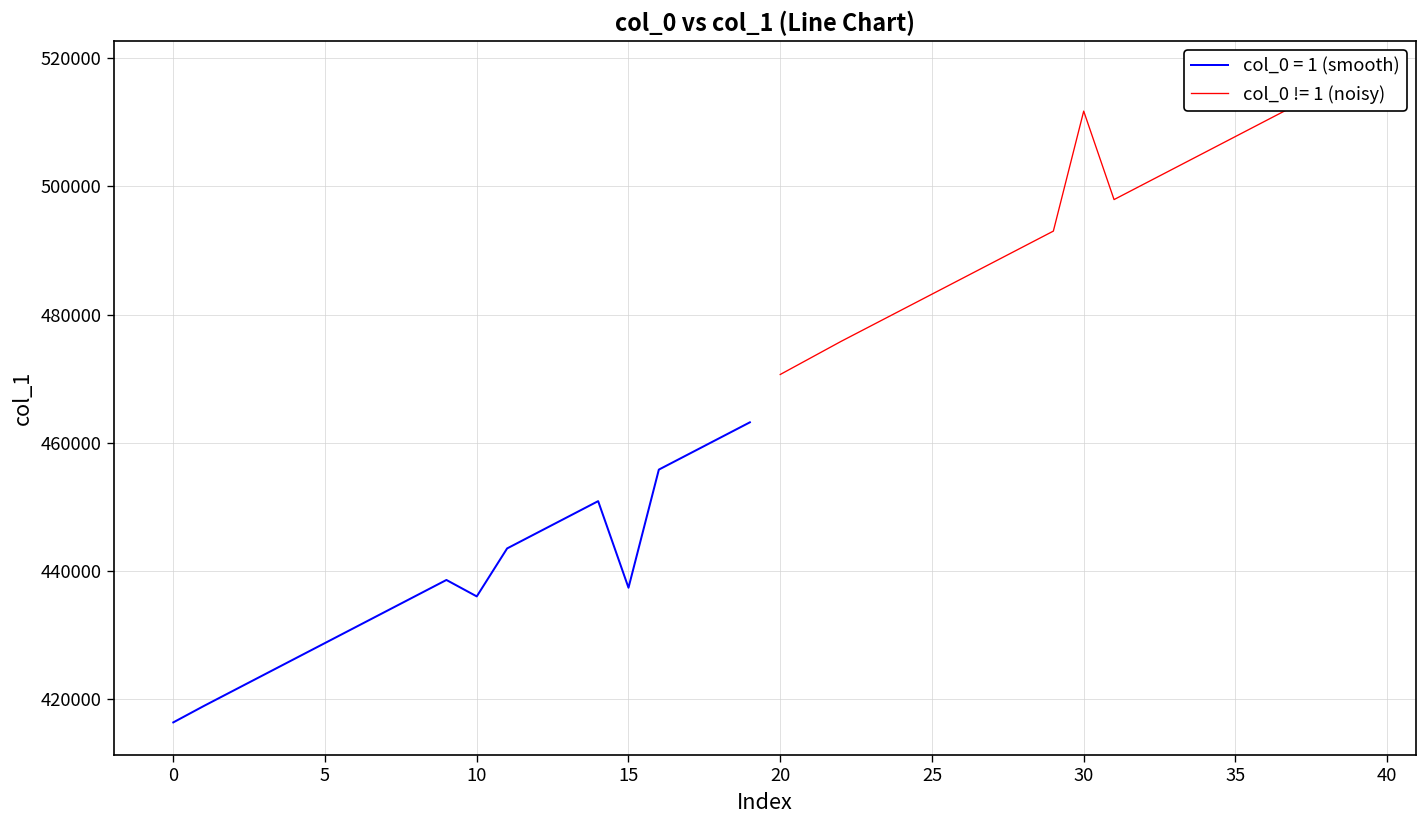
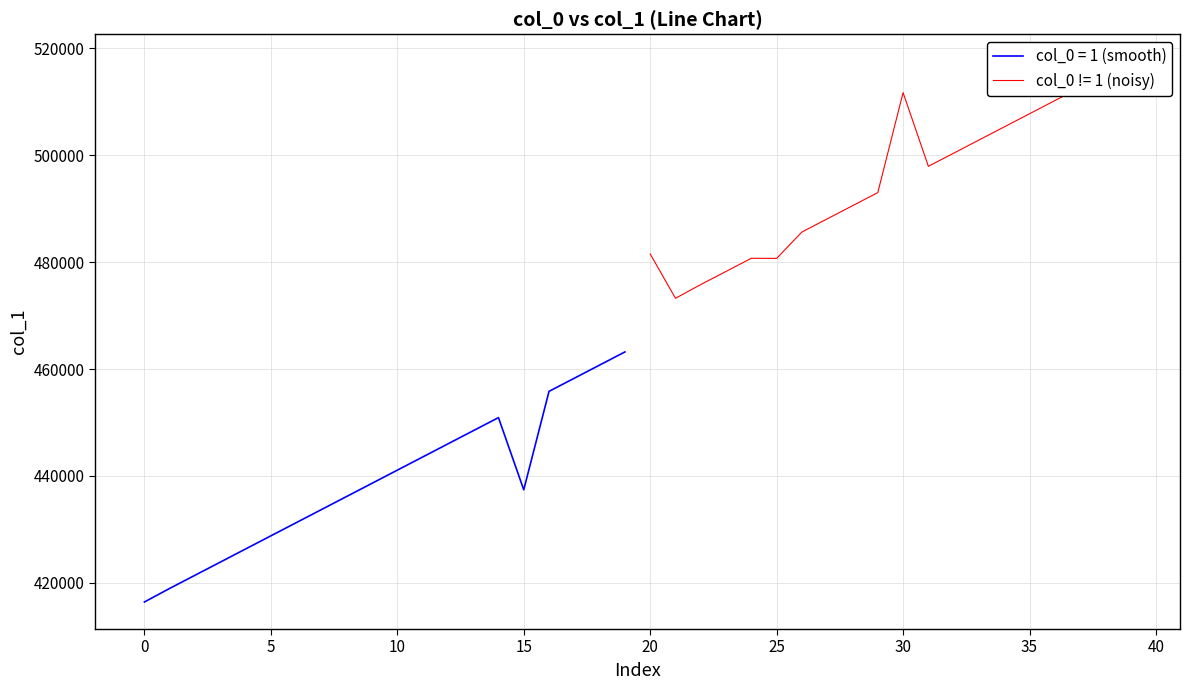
col_0 = 1 (smooth), 10: 436000 -> 441000
col_0 != 1 (noisy), 20: 471000 -> 482000
col_0 != 1 (noisy), 25: 483000 -> 481000
